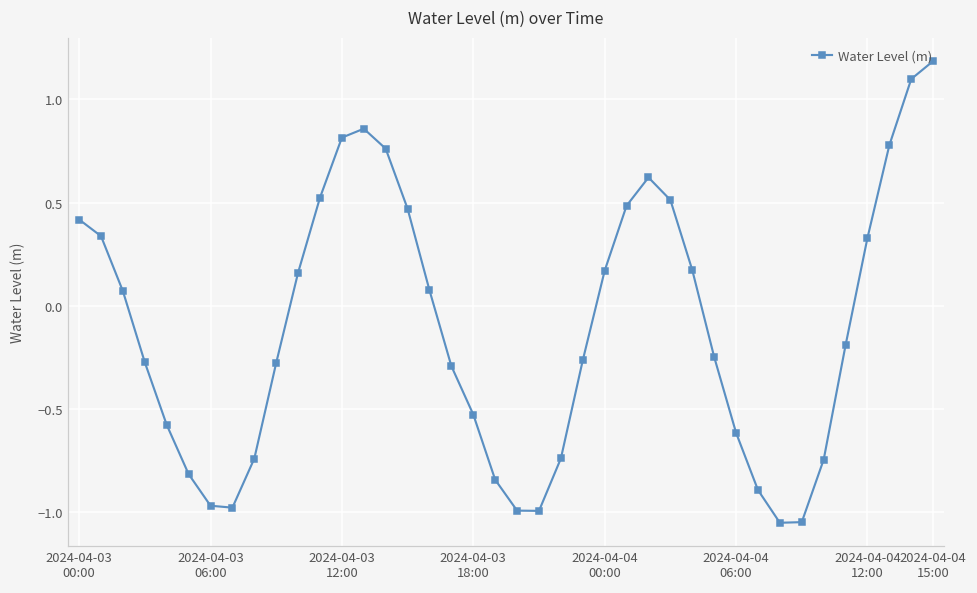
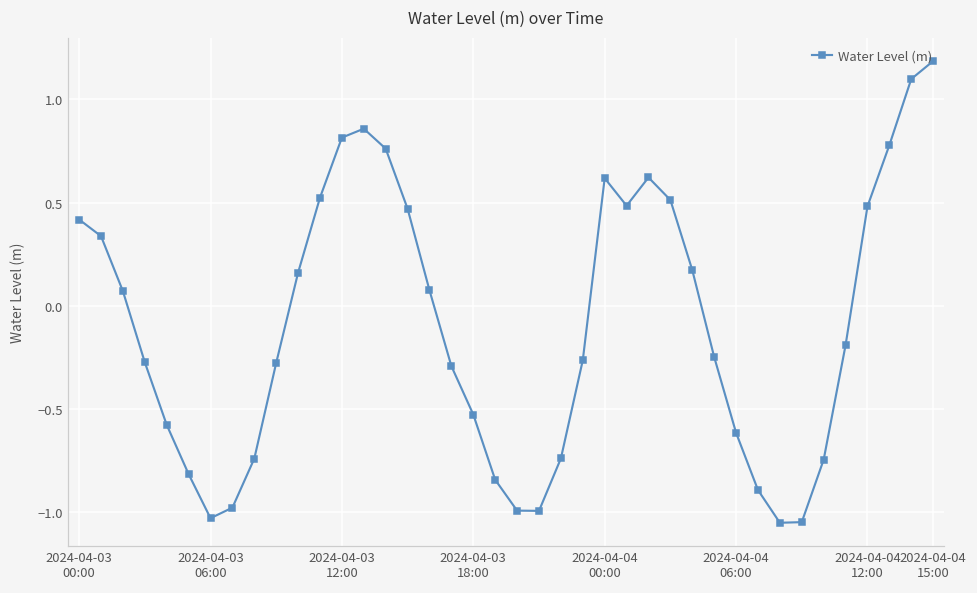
2024-04-03 06:00: -0.97 -> -1.03
2024-04-04 00:00: 0.17 -> 0.62
2024-04-04 12:00: 0.33 -> 0.48
